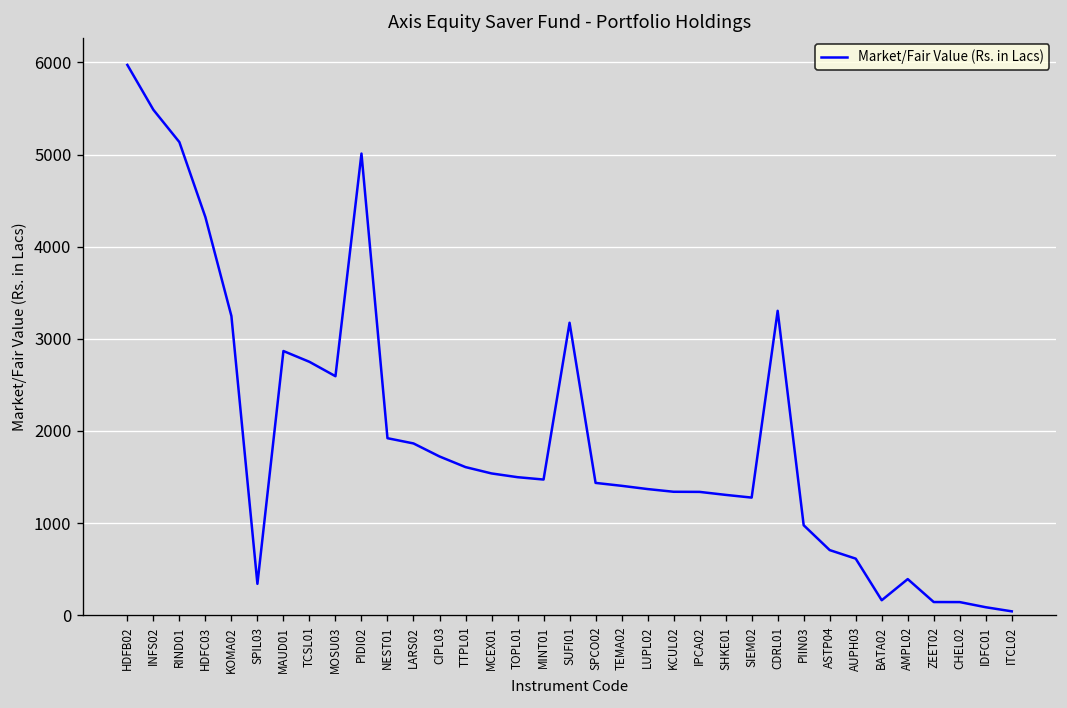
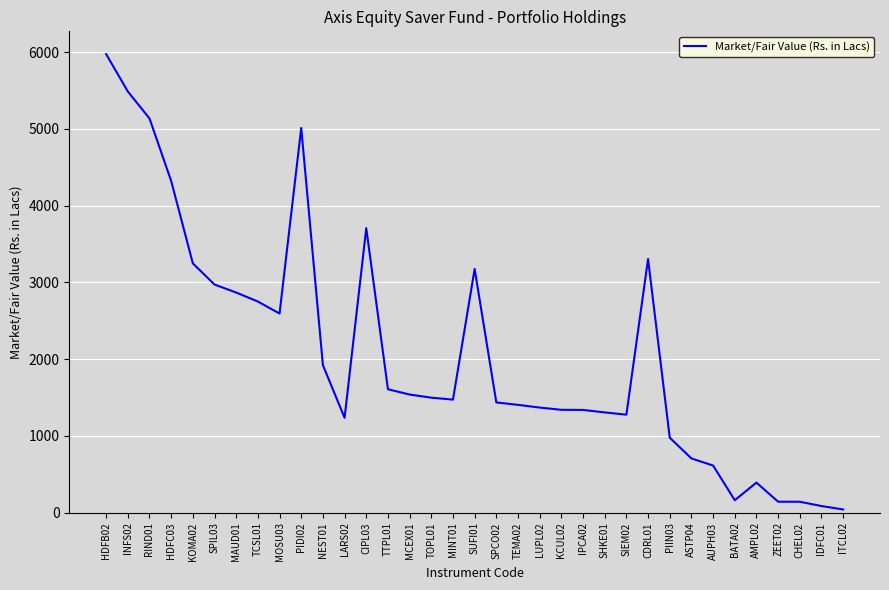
SPIL03: 300 -> 3000
LARS02: 1900 -> 1200
CIPL03: 1700 -> 3700
